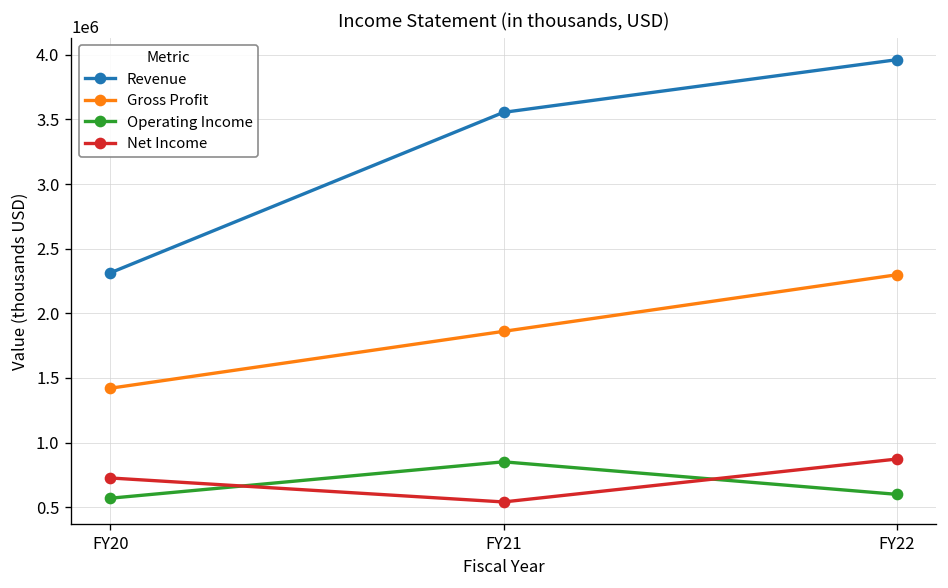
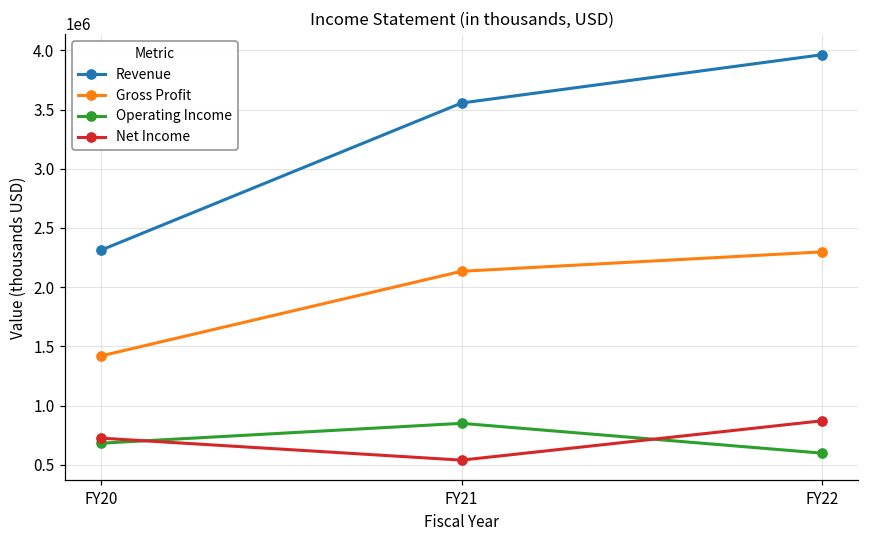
Operating Income, FY20: 570000 -> 680000
Gross Profit, FY21: 1860000 -> 2130000
